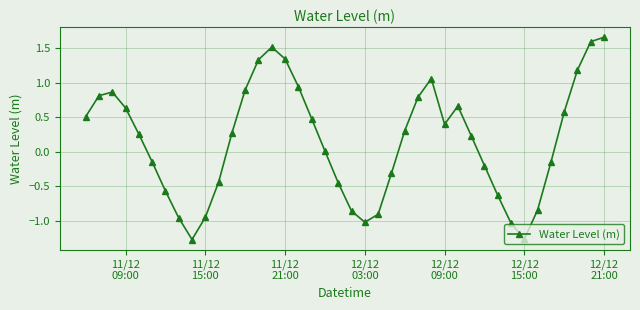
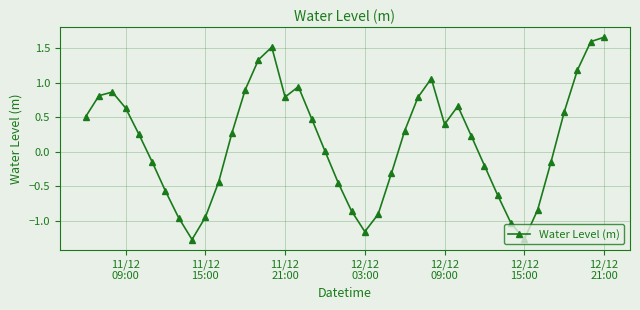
11/12 21:00: 1.3 -> 0.8
12/12 03:00: -1.0 -> -1.2
